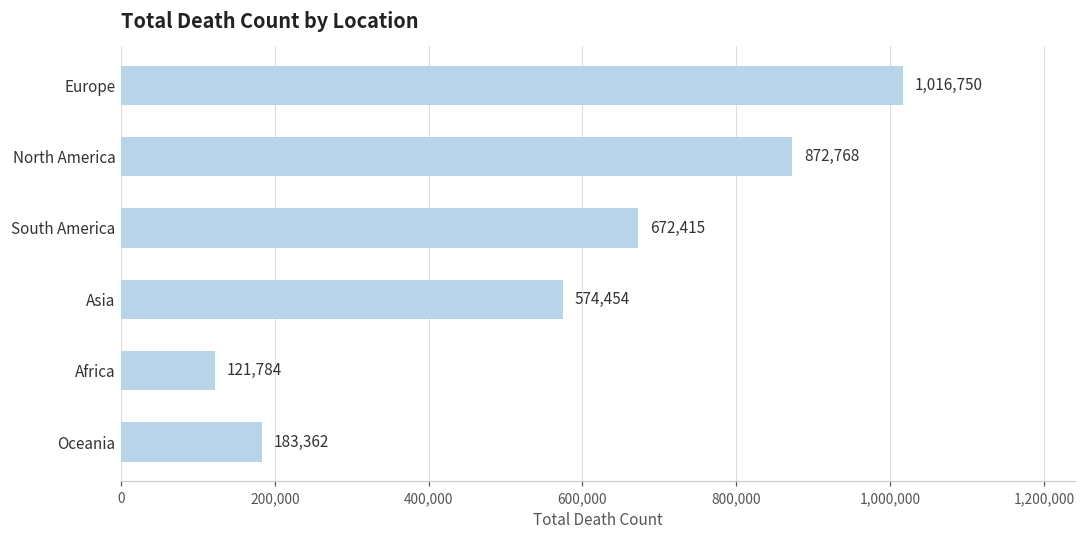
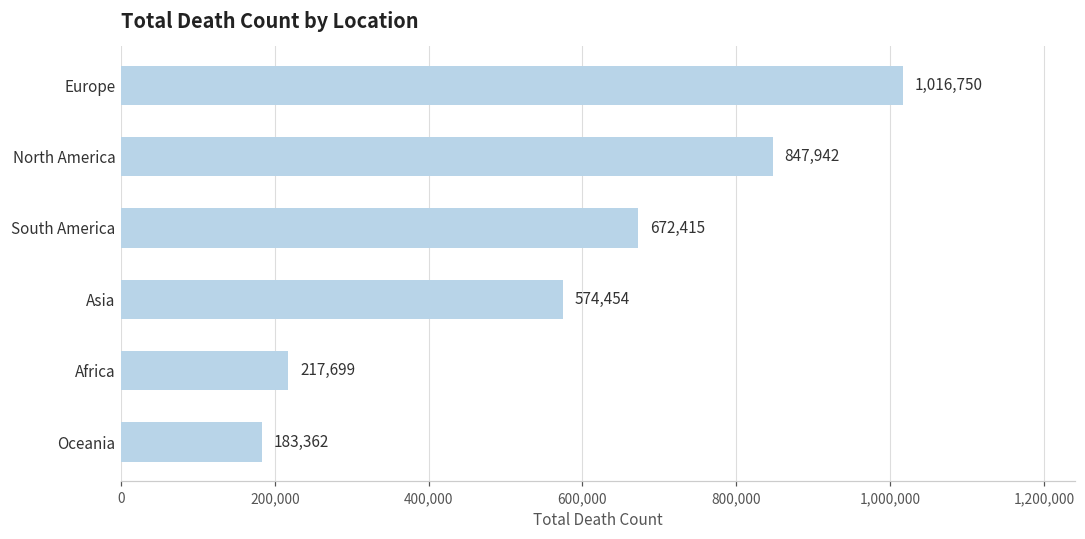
North America: 872,768 -> 847,942
Africa: 121,784 -> 217,699
